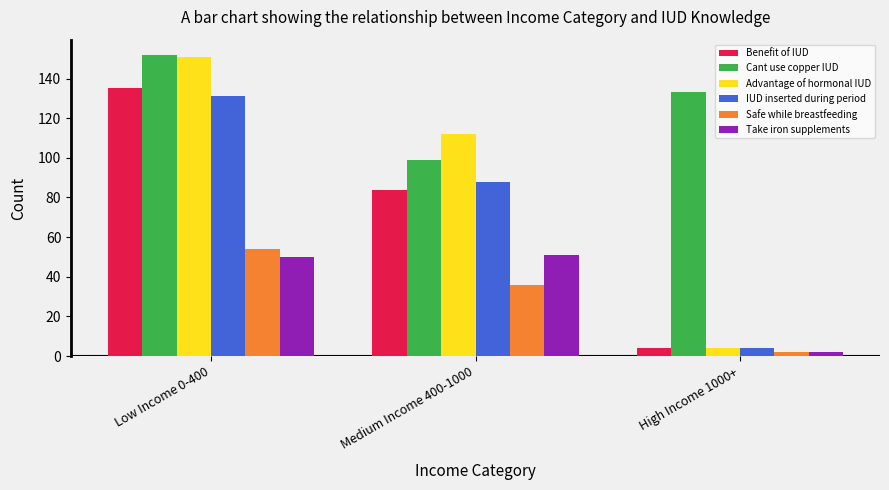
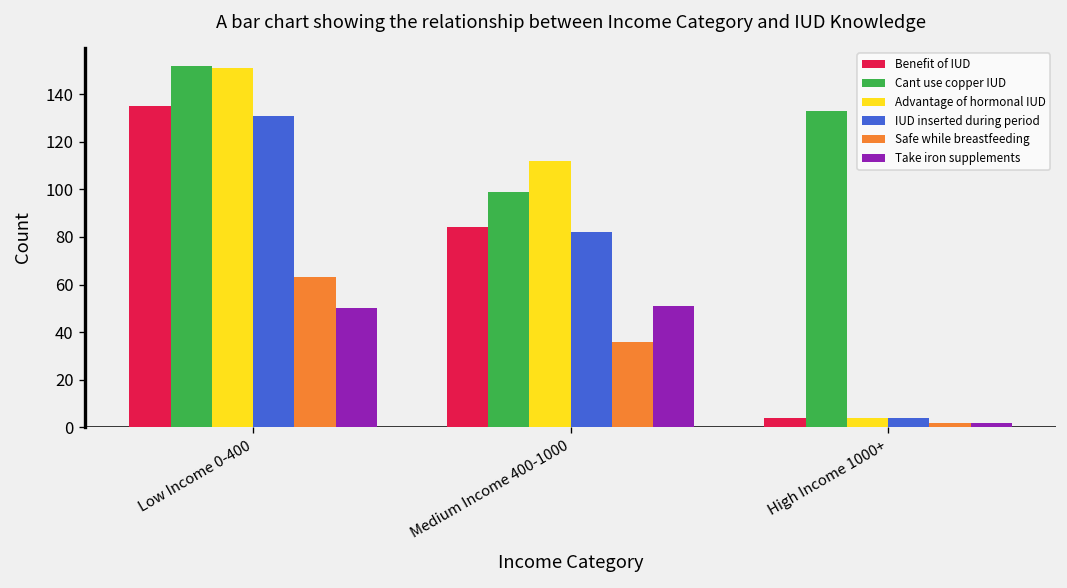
Safe while breastfeeding, Low Income 0-400: 54 -> 63
IUD inserted during period, Medium Income 400-1000: 88 -> 82
